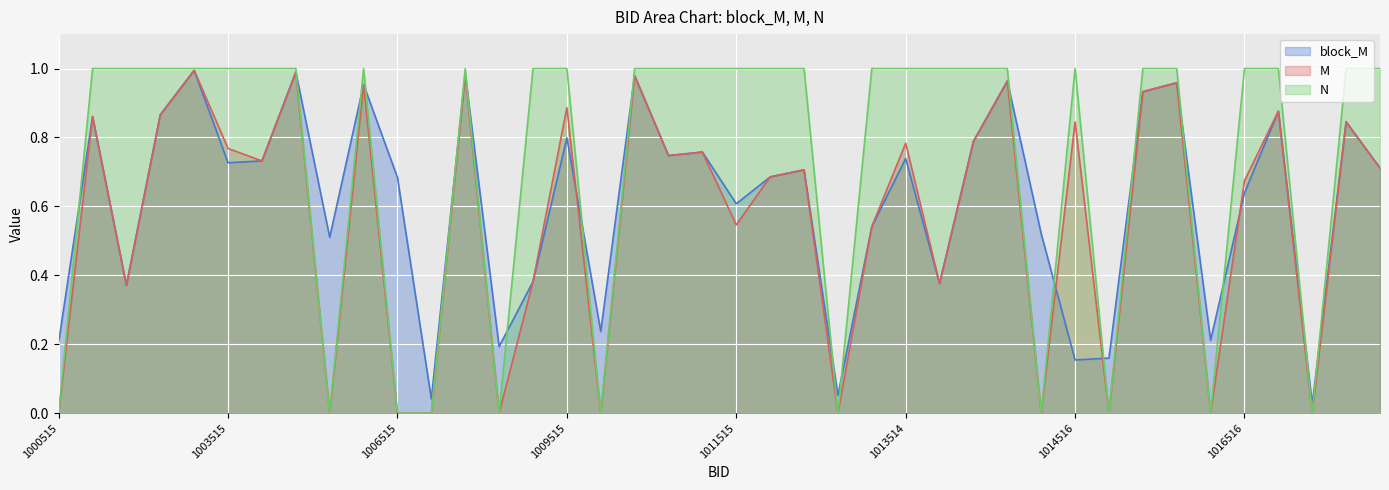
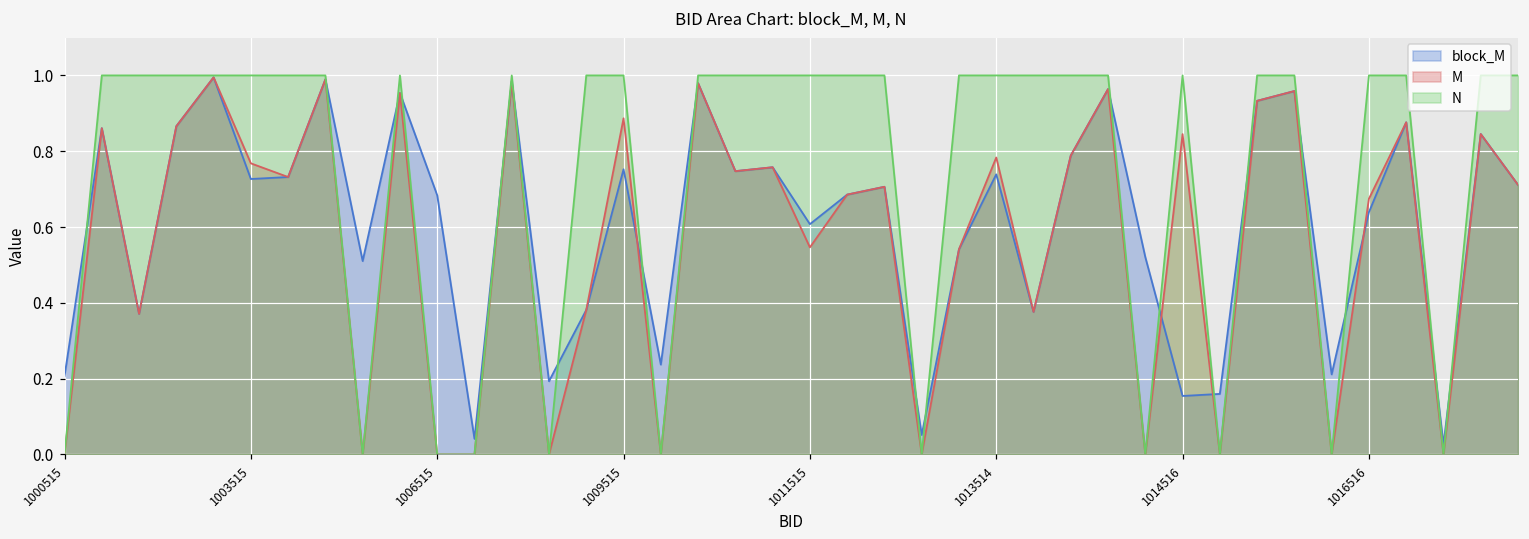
block_M, 1009515: 0.80 -> 0.75
